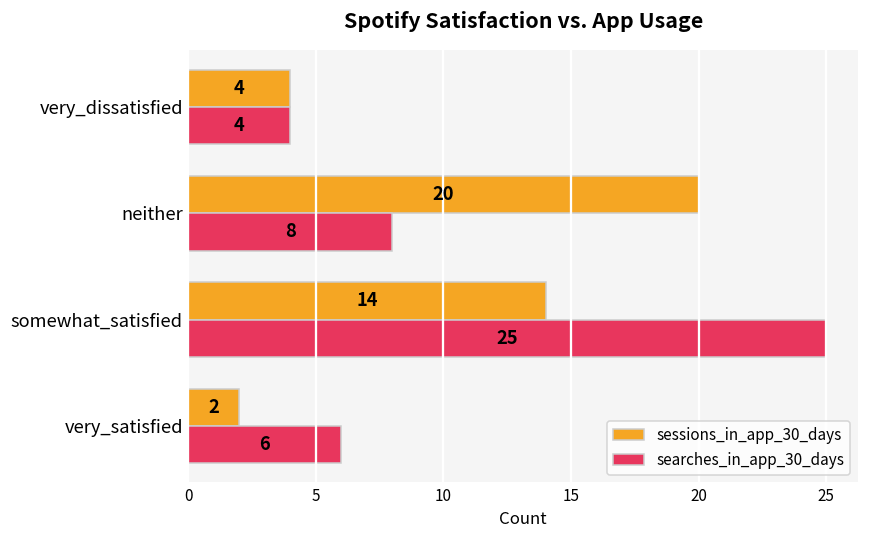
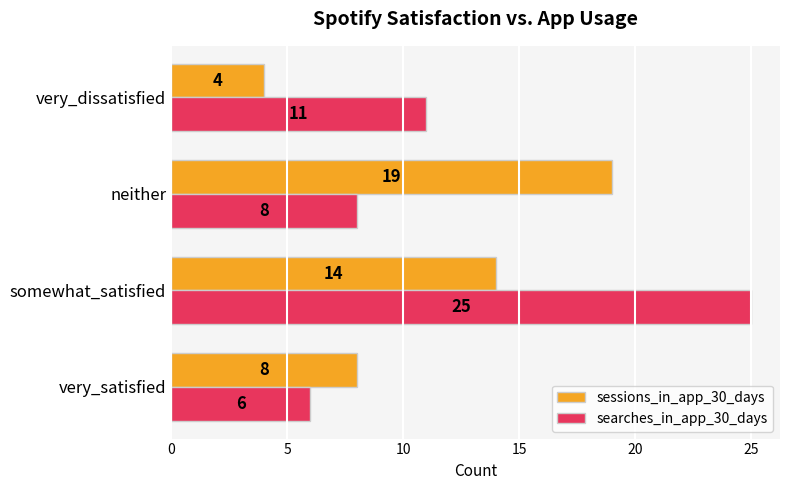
searches_in_app_30_days, very_dissatisfied: 4 -> 11
sessions_in_app_30_days, neither: 20 -> 19
sessions_in_app_30_days, very_satisfied: 2 -> 8
